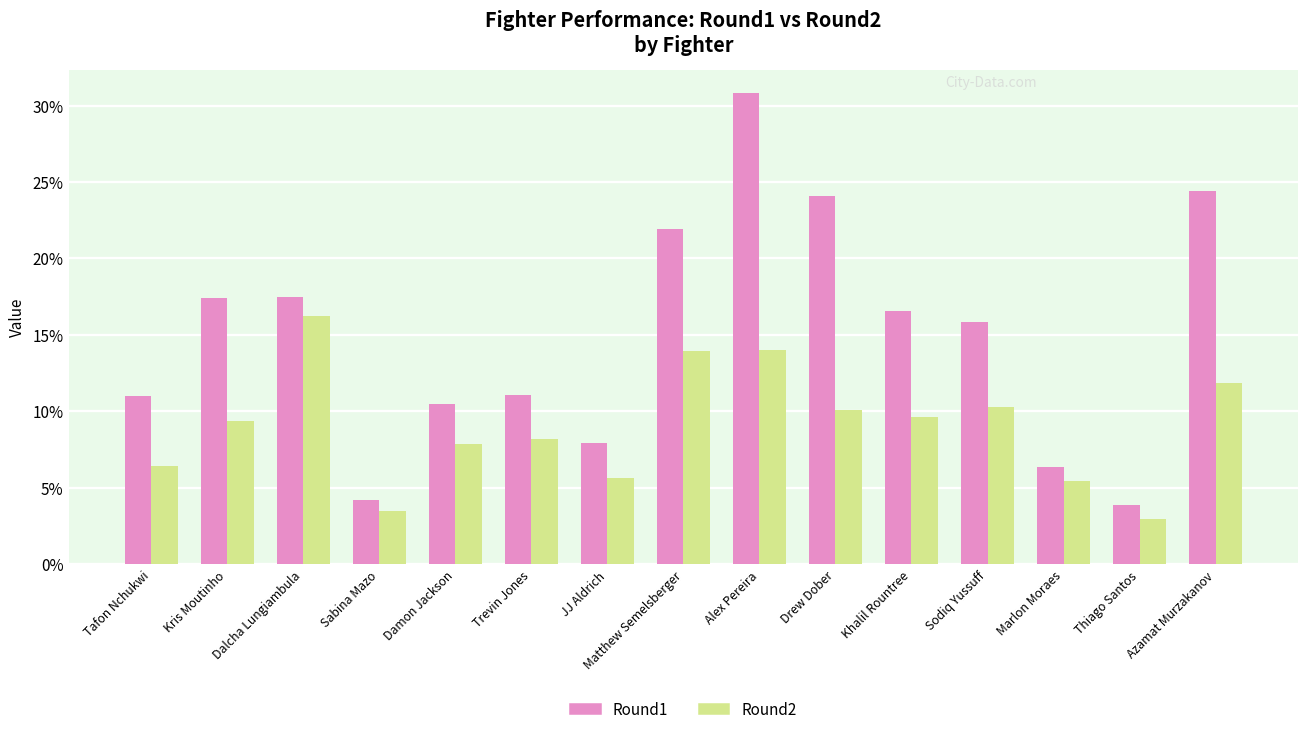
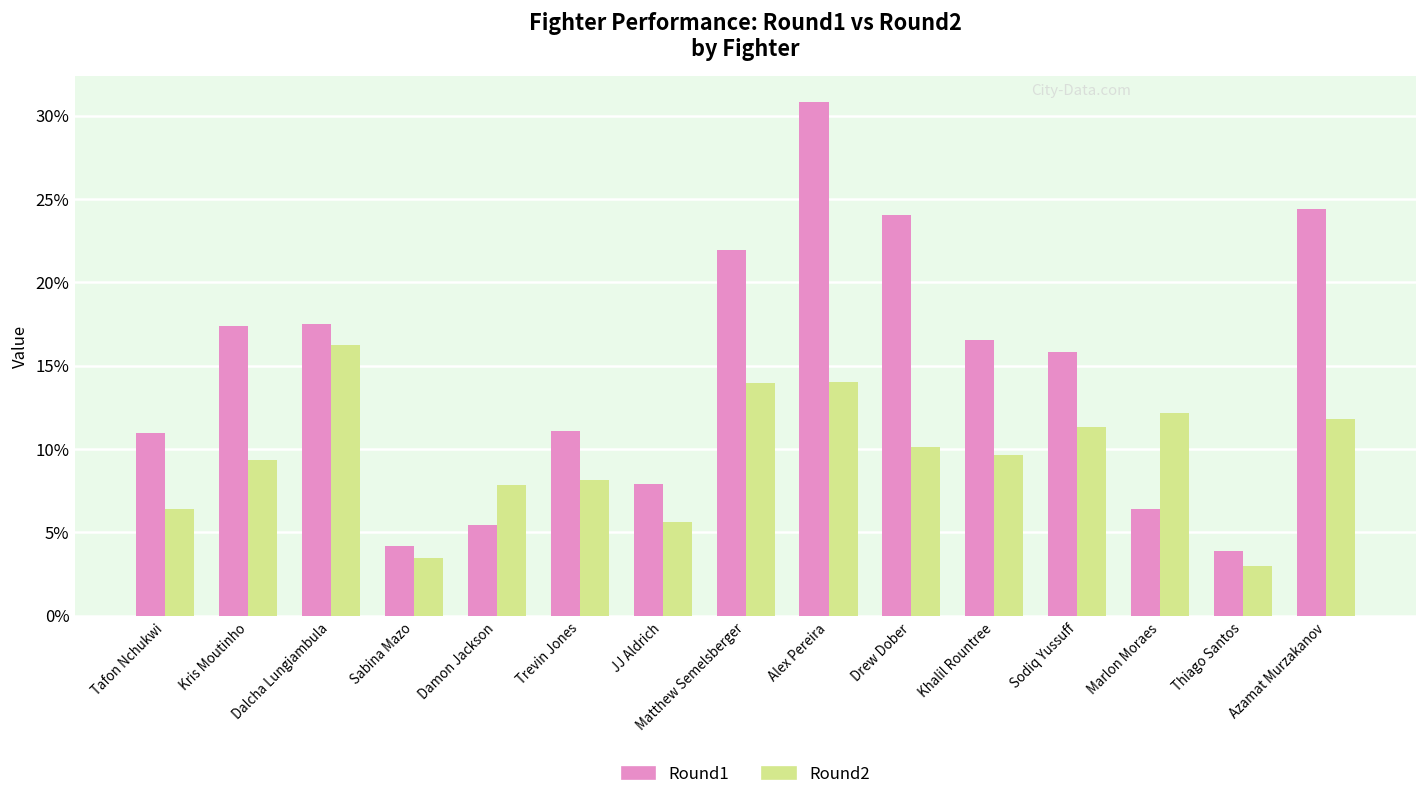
Round1, Damon Jackson: 10.5% -> 5.4%
Round2, Sodiq Yussuff: 10.3% -> 11.3%
Round2, Marlon Moraes: 5.5% -> 12.2%
